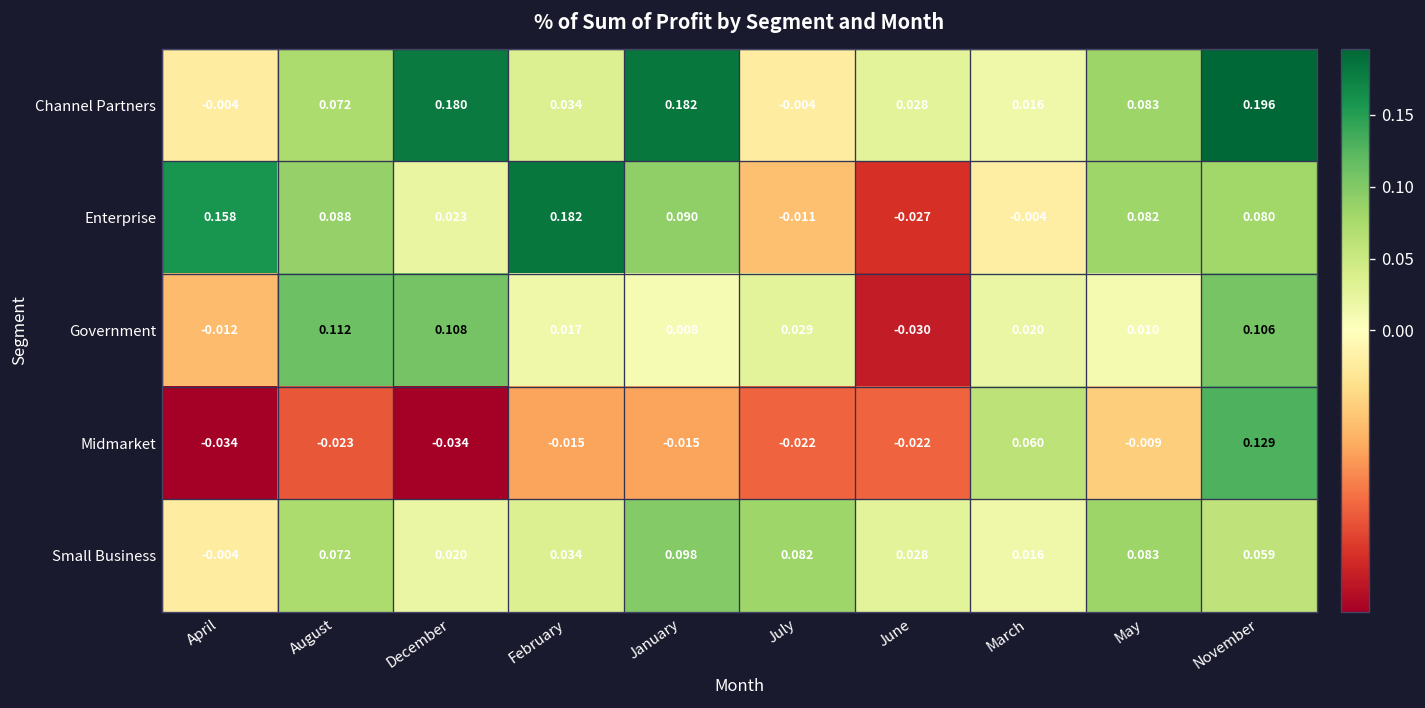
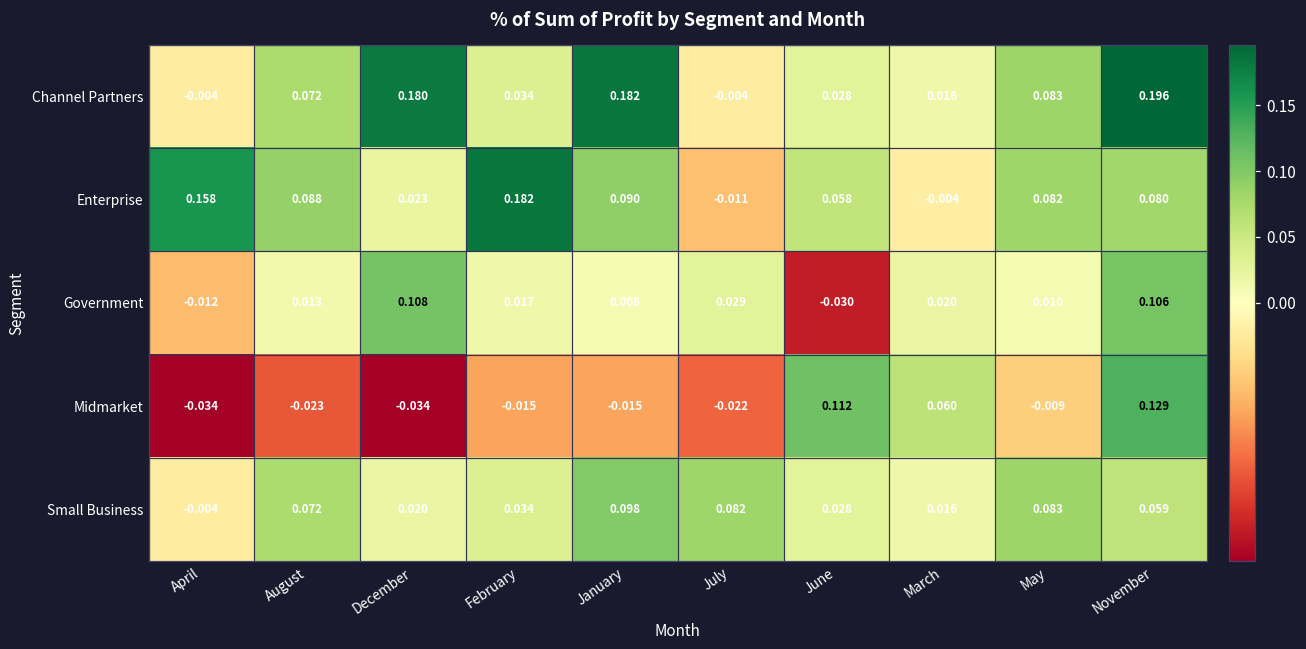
Enterprise, June: -0.027 -> 0.058
Government, August: 0.112 -> 0.013
Midmarket, June: -0.022 -> 0.112
